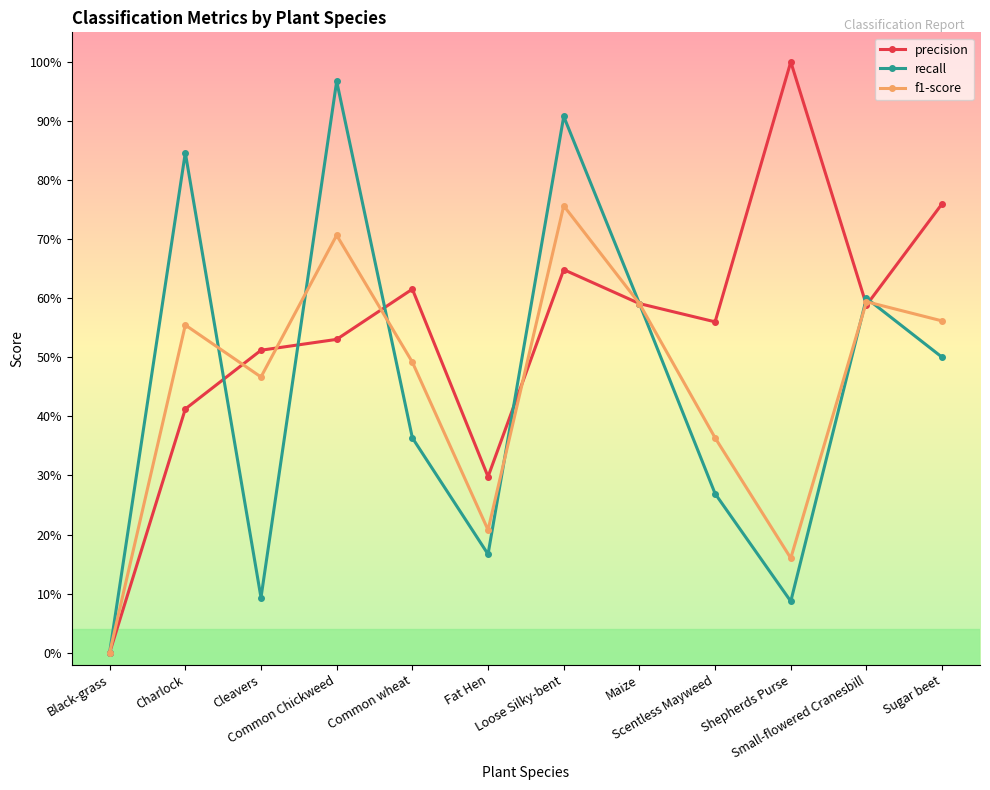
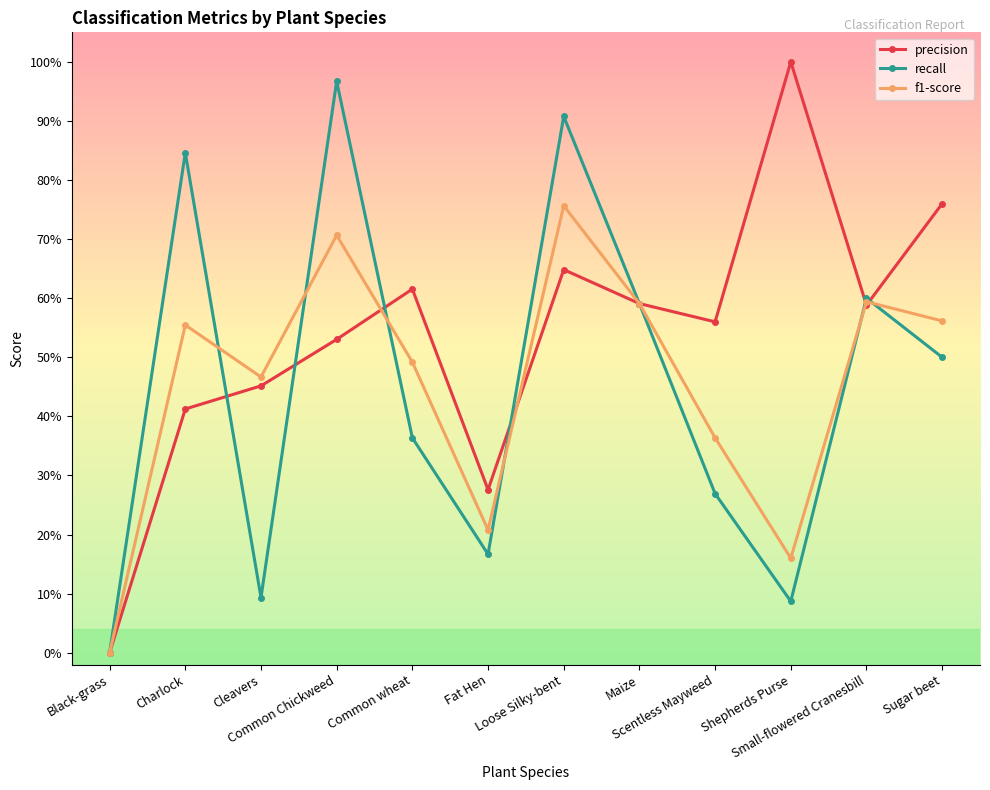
precision, Cleavers: 51% -> 45%
precision, Fat Hen: 30% -> 28%
